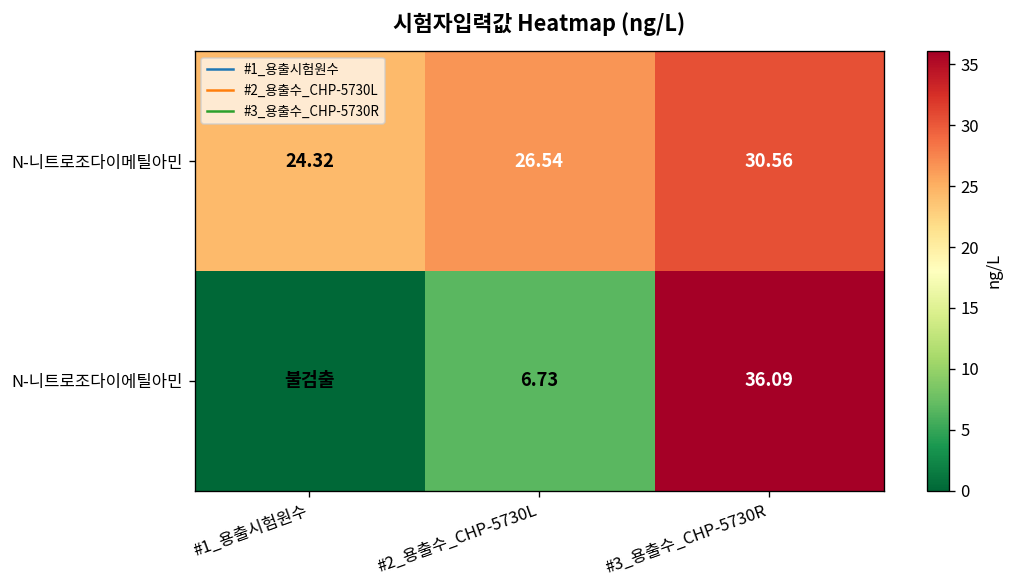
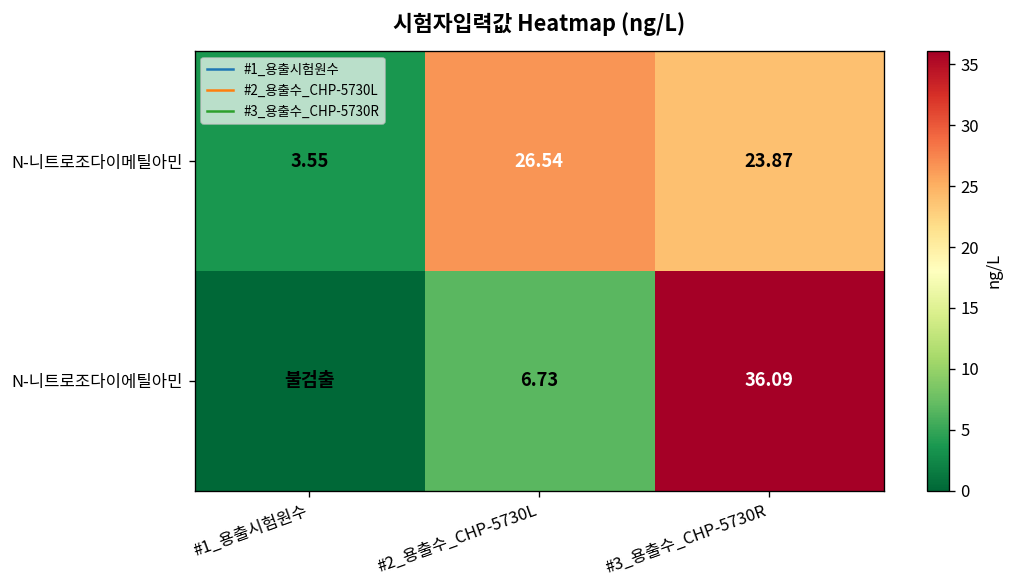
N-니트로조다이메틸아민, #1_용출시험원수: 24.32 -> 3.55
N-니트로조다이메틸아민, #3_용출수_CHP-5730R: 30.56 -> 23.87
